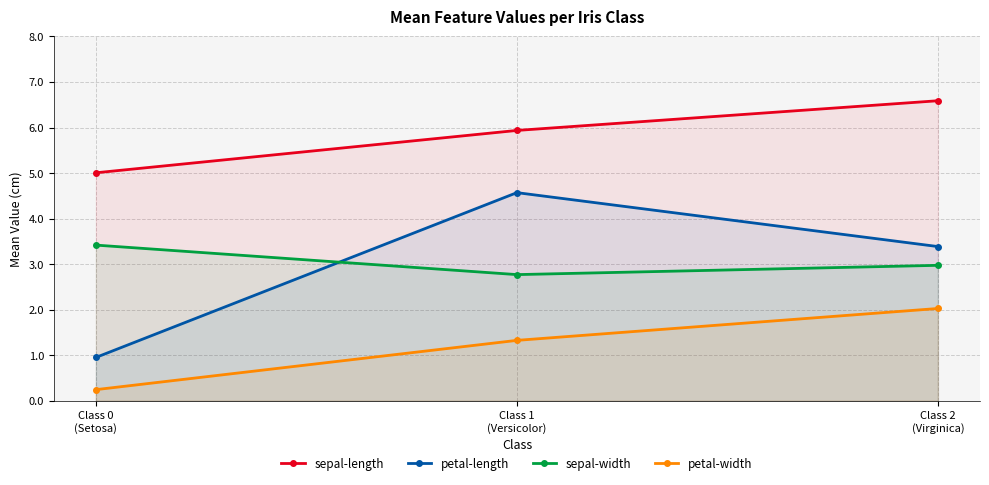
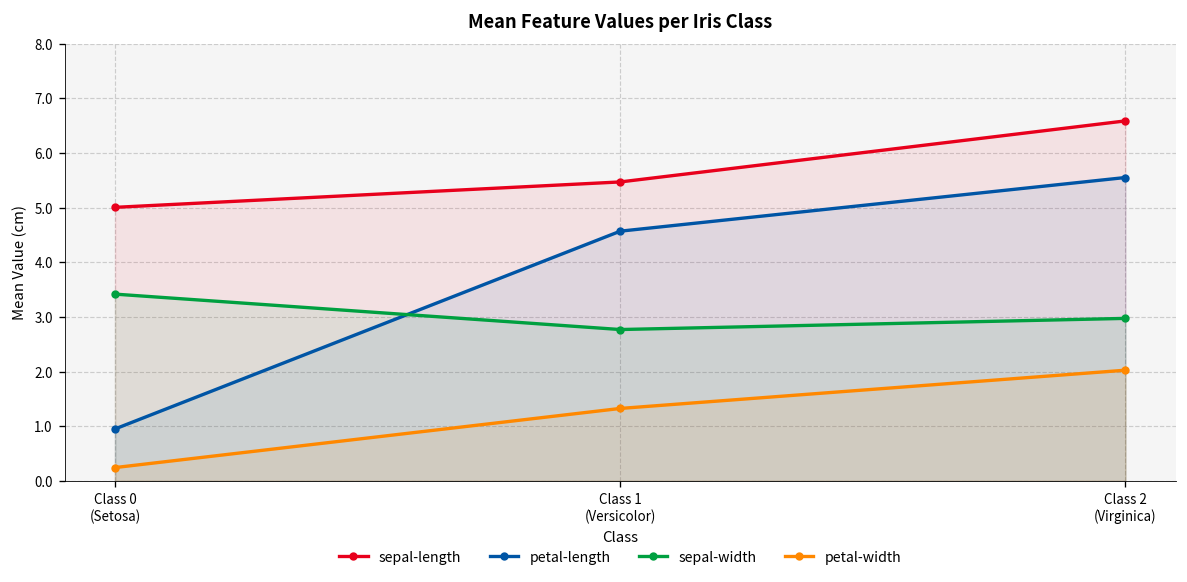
sepal-length, Class 1 (Versicolor): 5.9 -> 5.5
petal-length, Class 2 (Virginica): 3.4 -> 5.6
